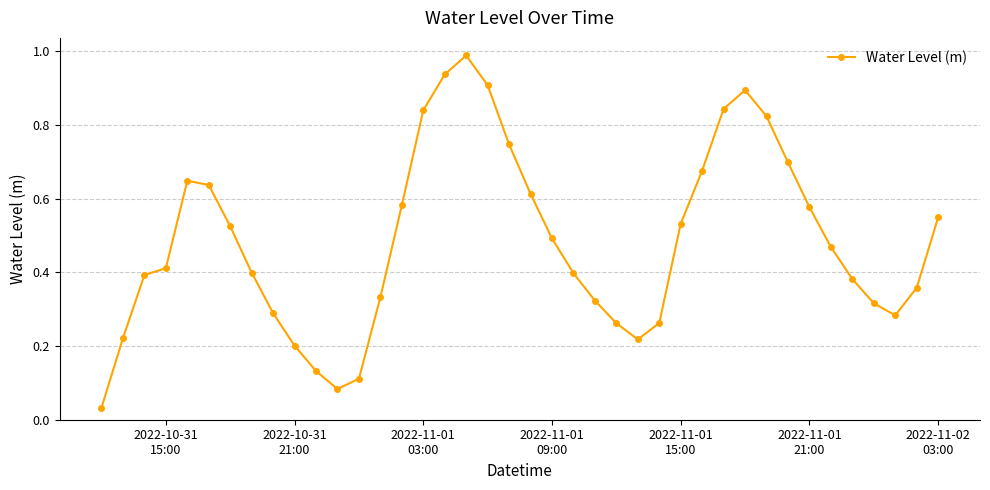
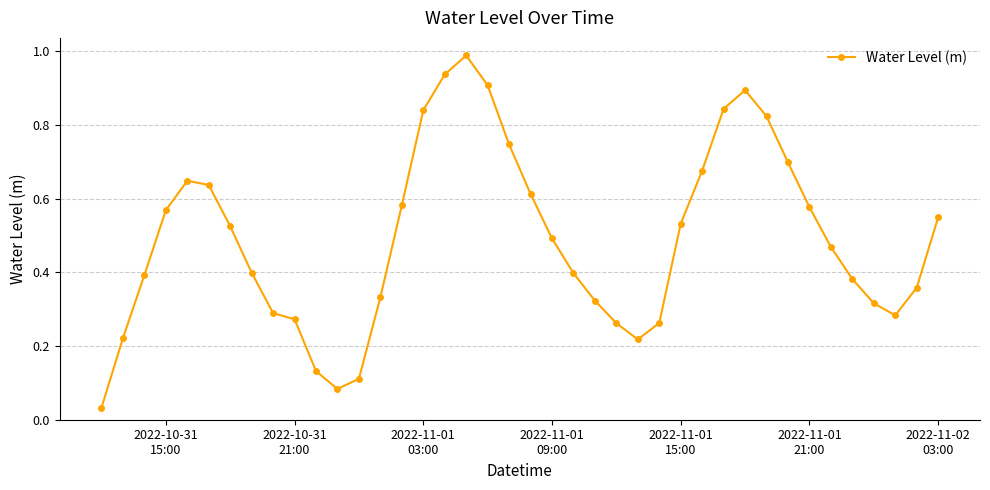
2022-10-31 15:00: 0.41 -> 0.57
2022-10-31 21:00: 0.20 -> 0.27
